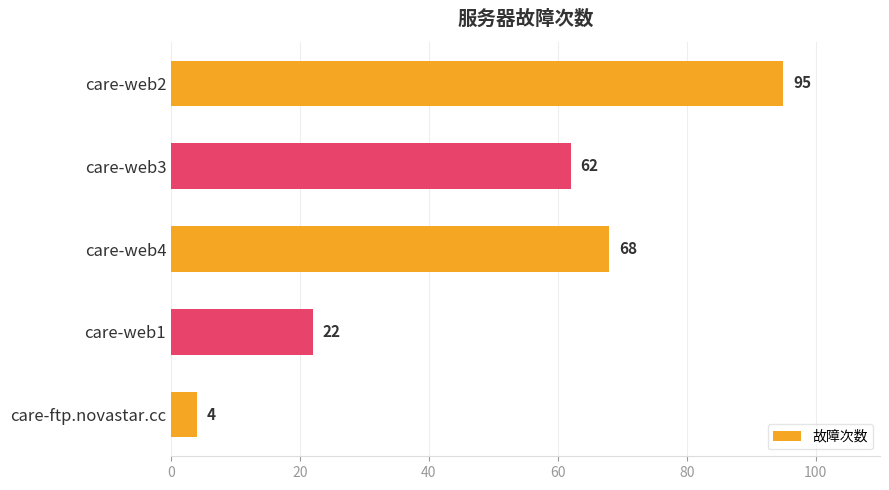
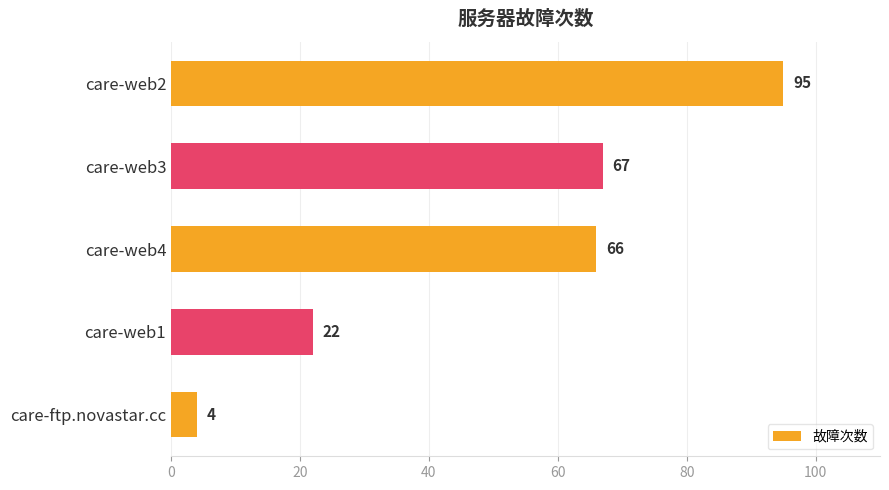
care-web3: 62 -> 67
care-web4: 68 -> 66
